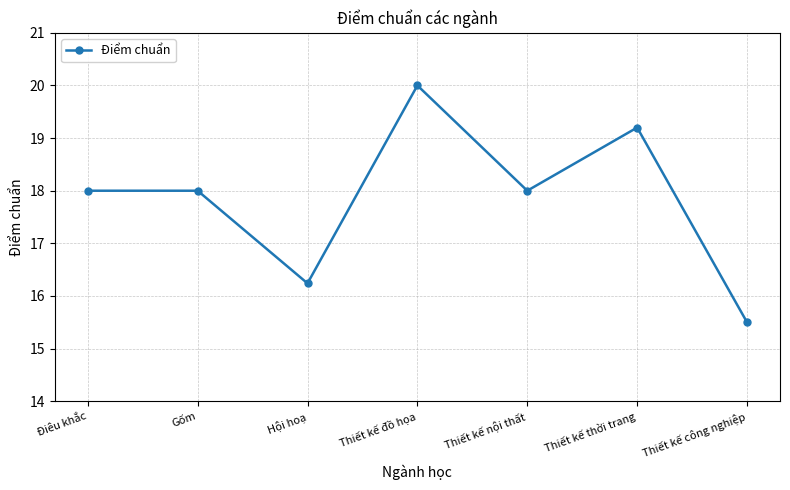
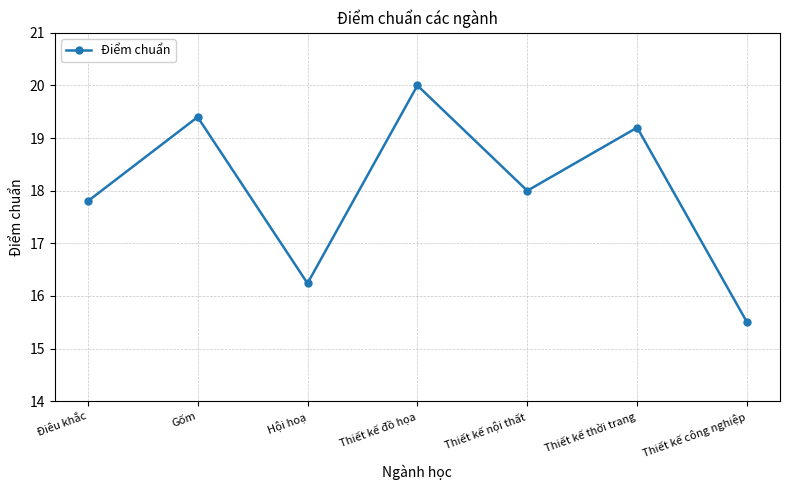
Điêu khắc: 18.0 -> 17.8
Gốm: 18.0 -> 19.4
